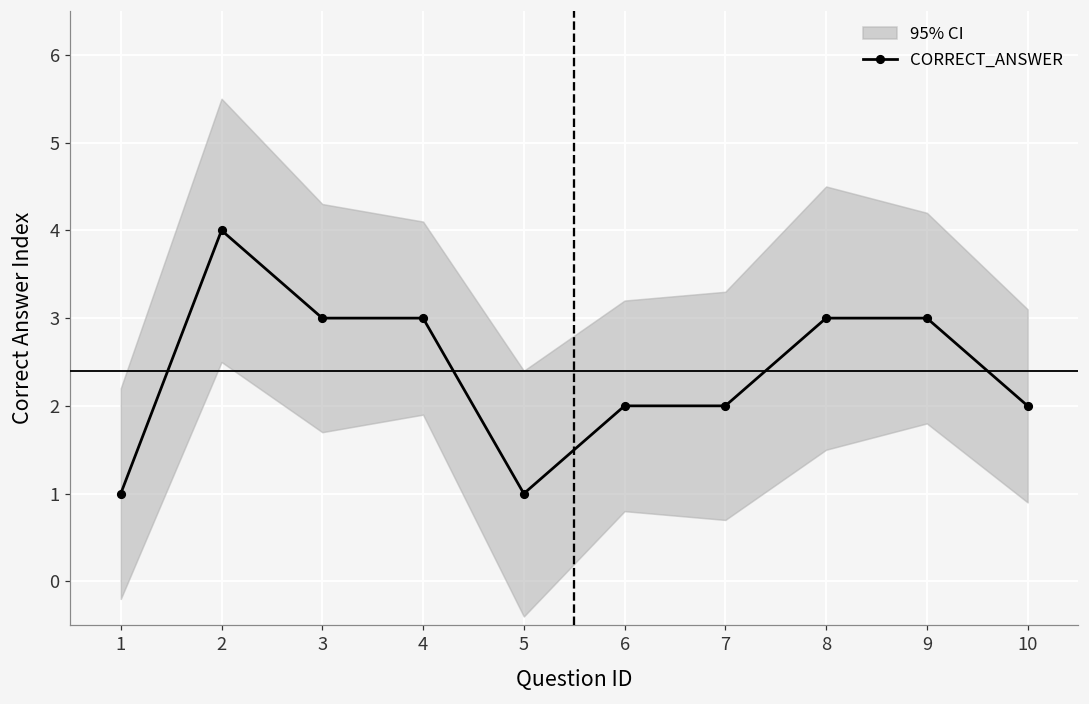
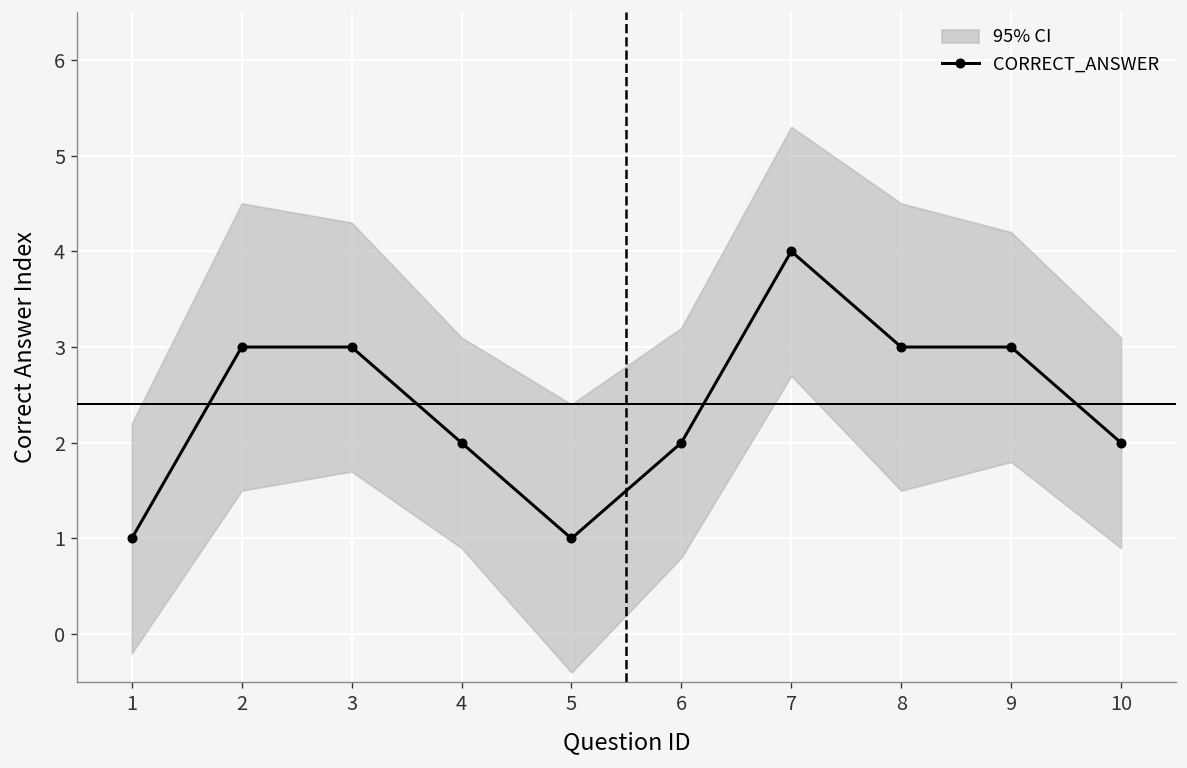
CORRECT_ANSWER, 2: 4 -> 3
CORRECT_ANSWER, 4: 3 -> 2
CORRECT_ANSWER, 7: 2 -> 4
